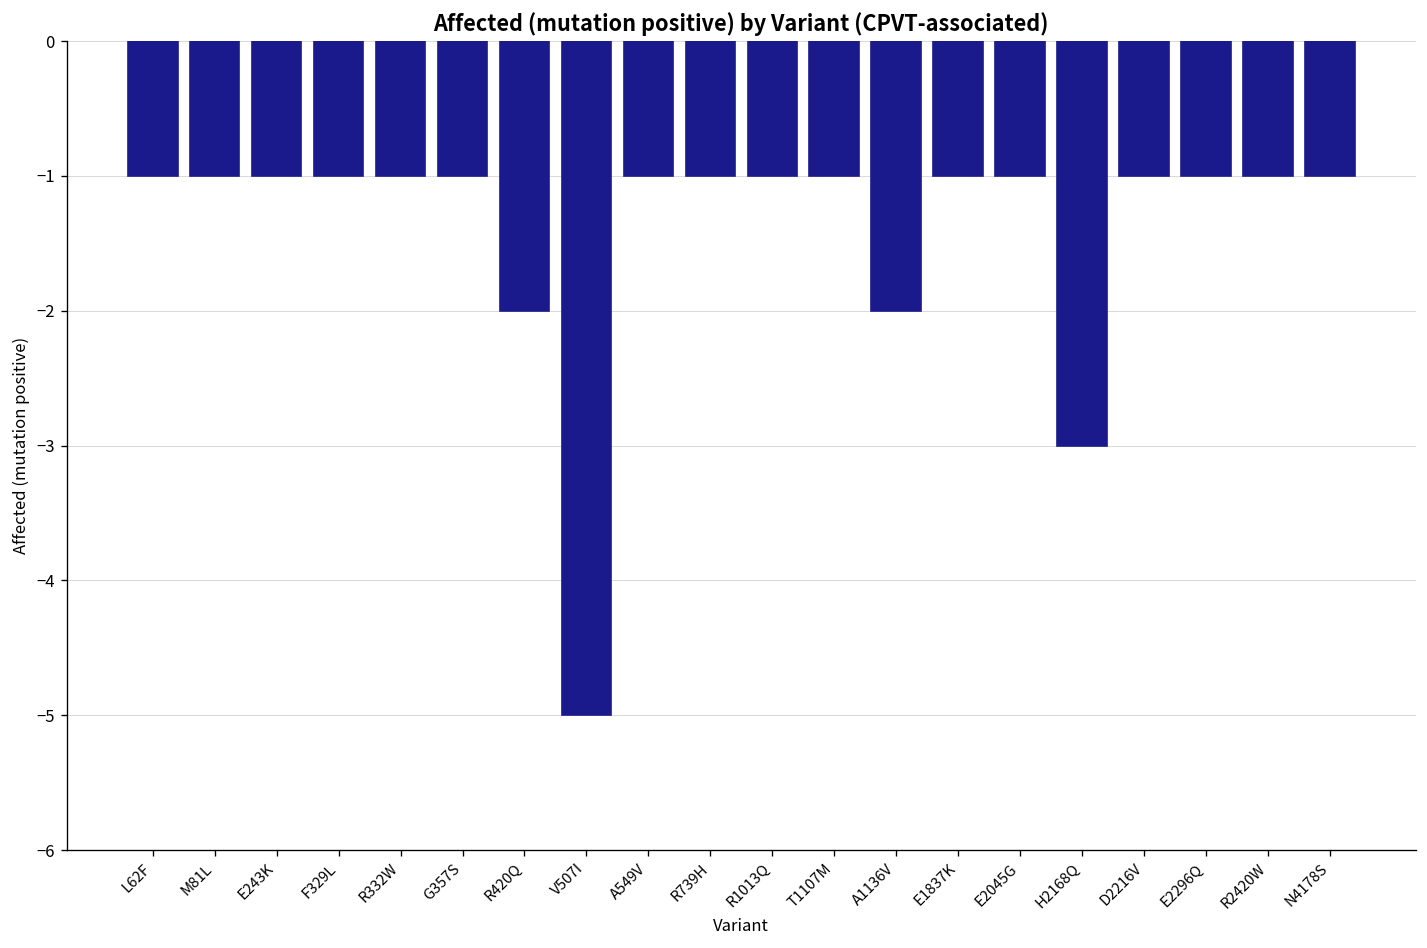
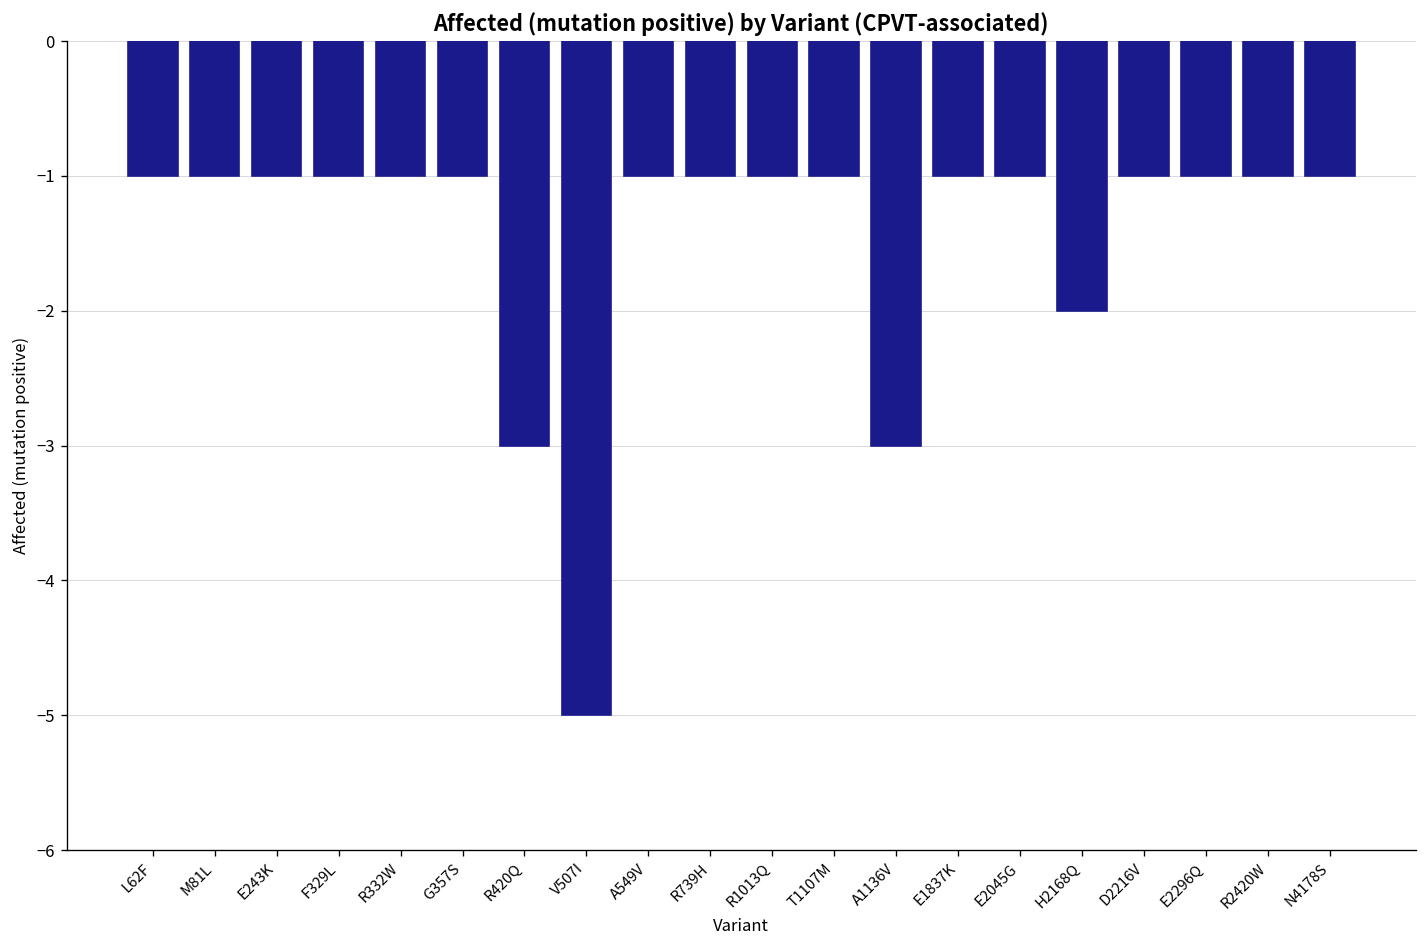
R420Q: -2.00 -> -3.00
A1136V: -2.00 -> -3.00
H2168Q: -3.00 -> -2.00
